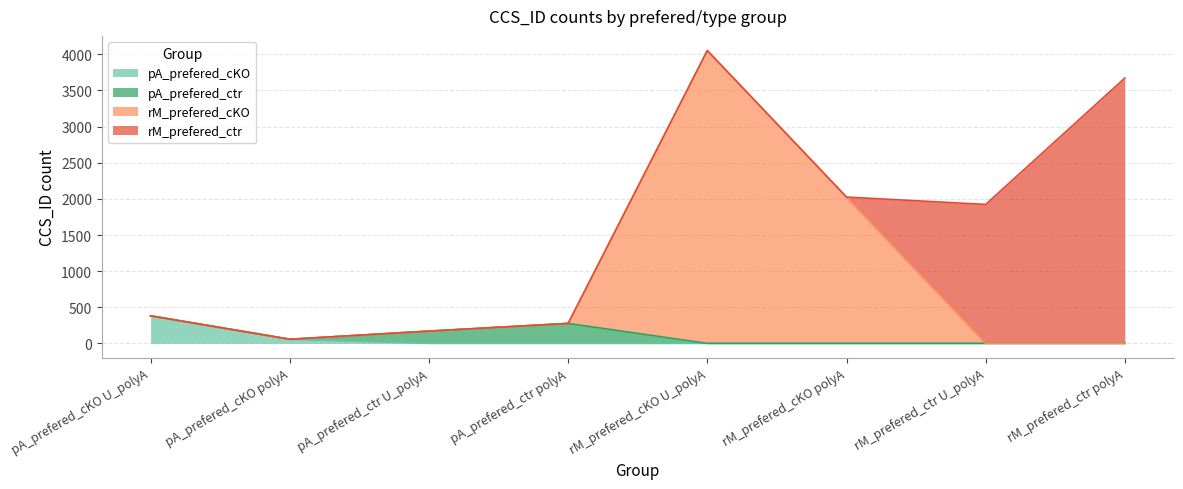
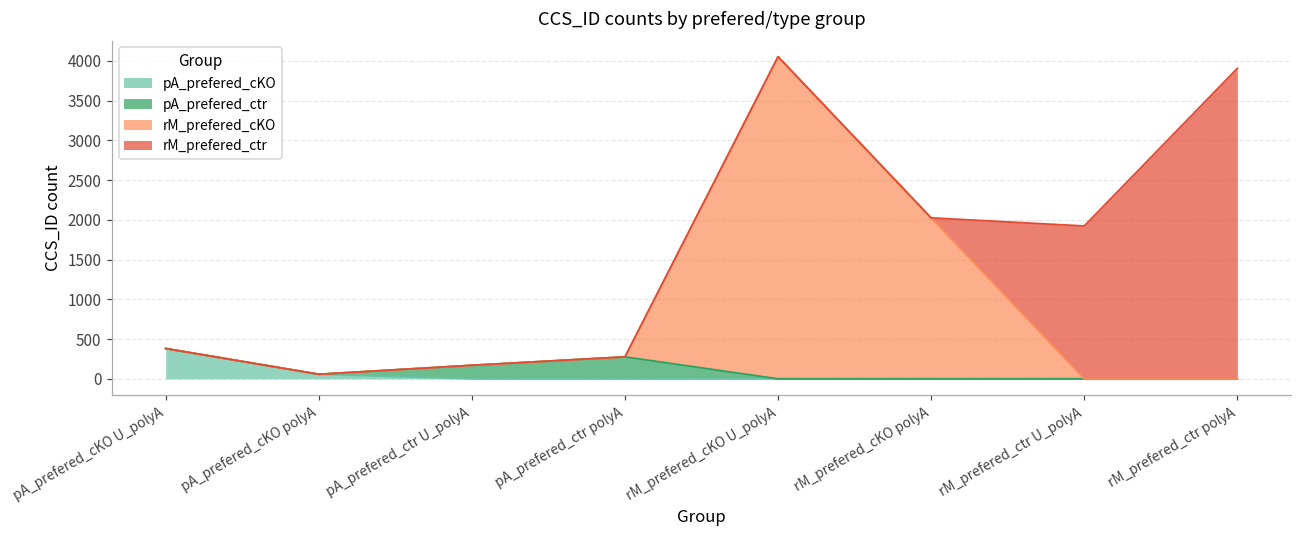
rM_prefered_ctr, rM_prefered_ctr polyA: 3700 -> 3900
